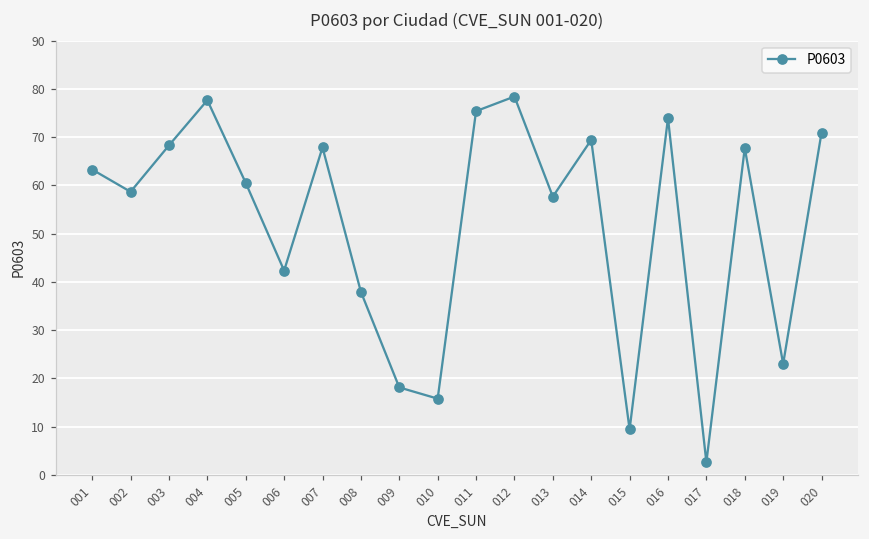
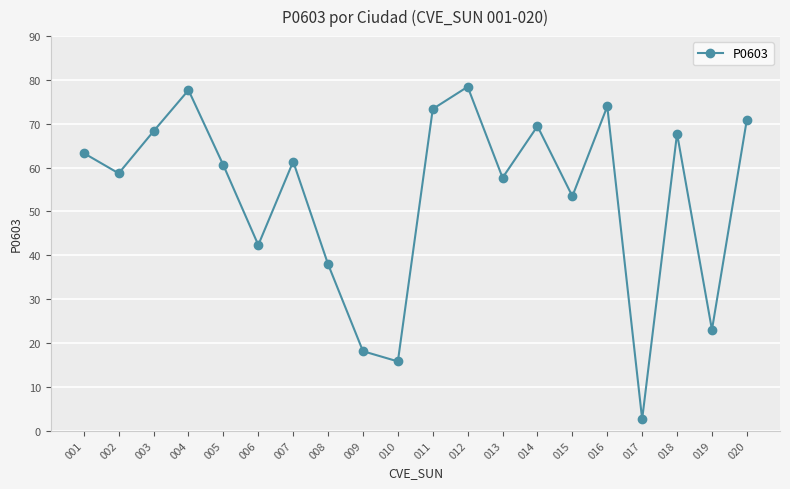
007: 68 -> 61
011: 75 -> 73
015: 9 -> 53
